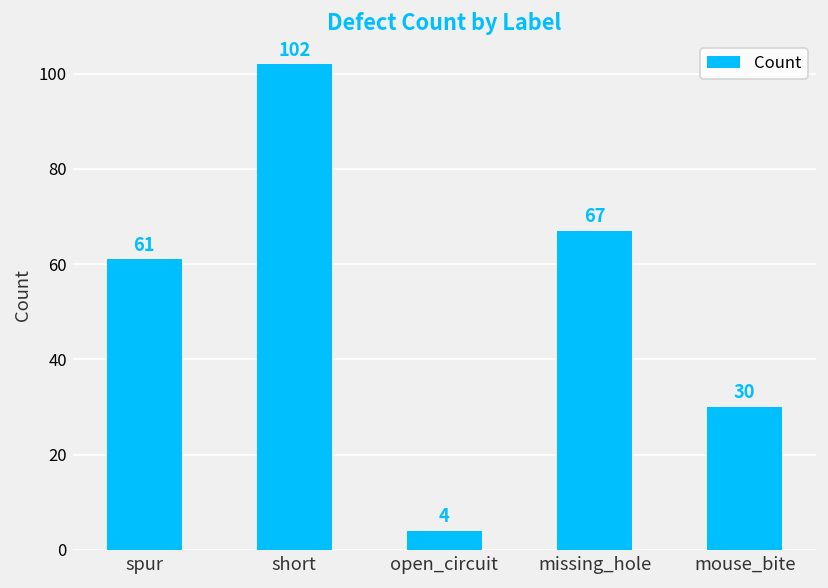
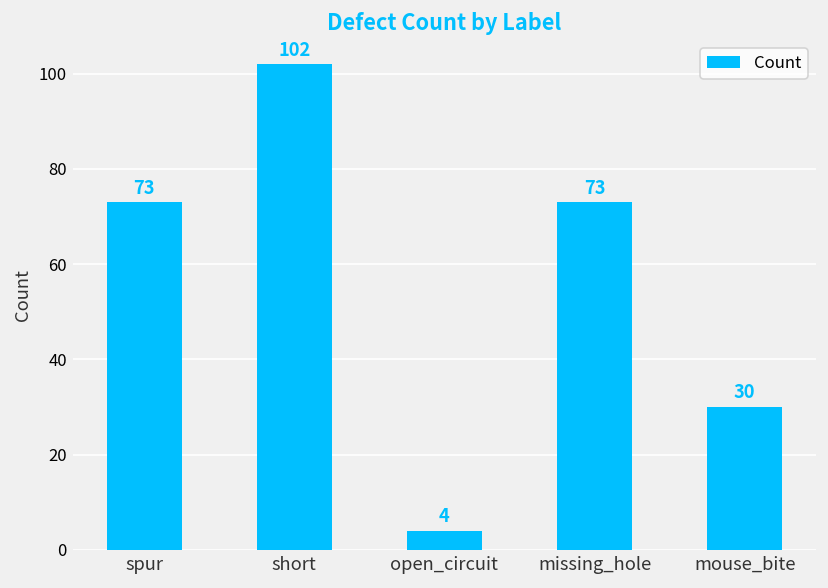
spur: 61 -> 73
missing_hole: 67 -> 73
